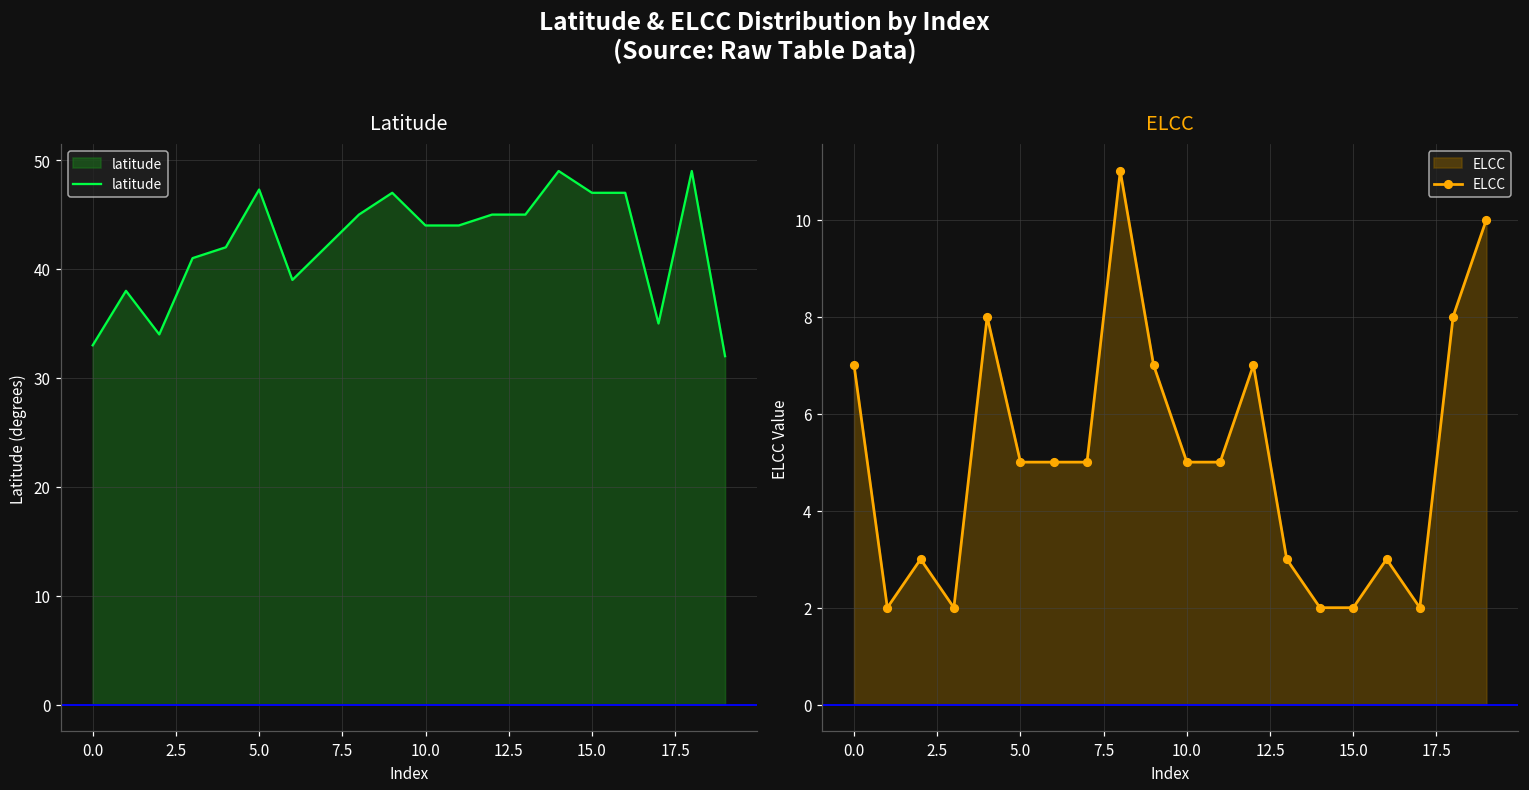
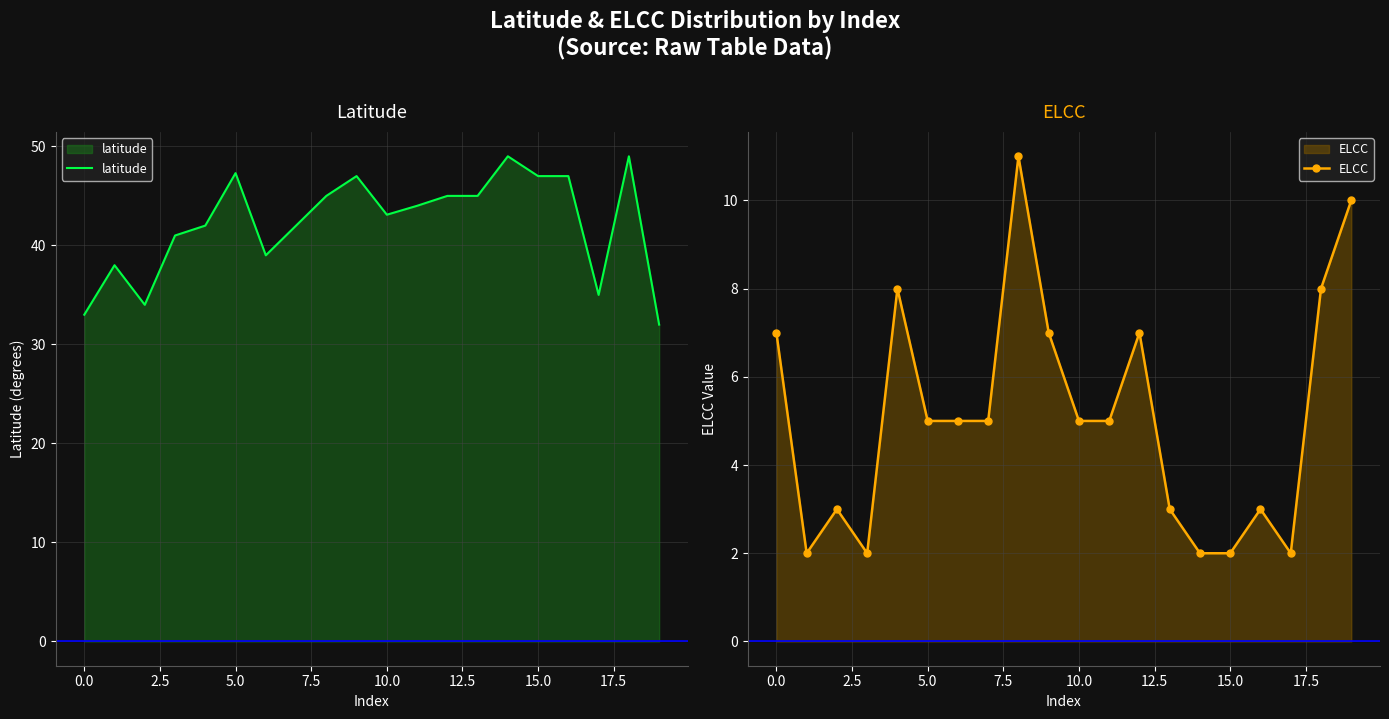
Latitude, 10.0: 44 -> 43
